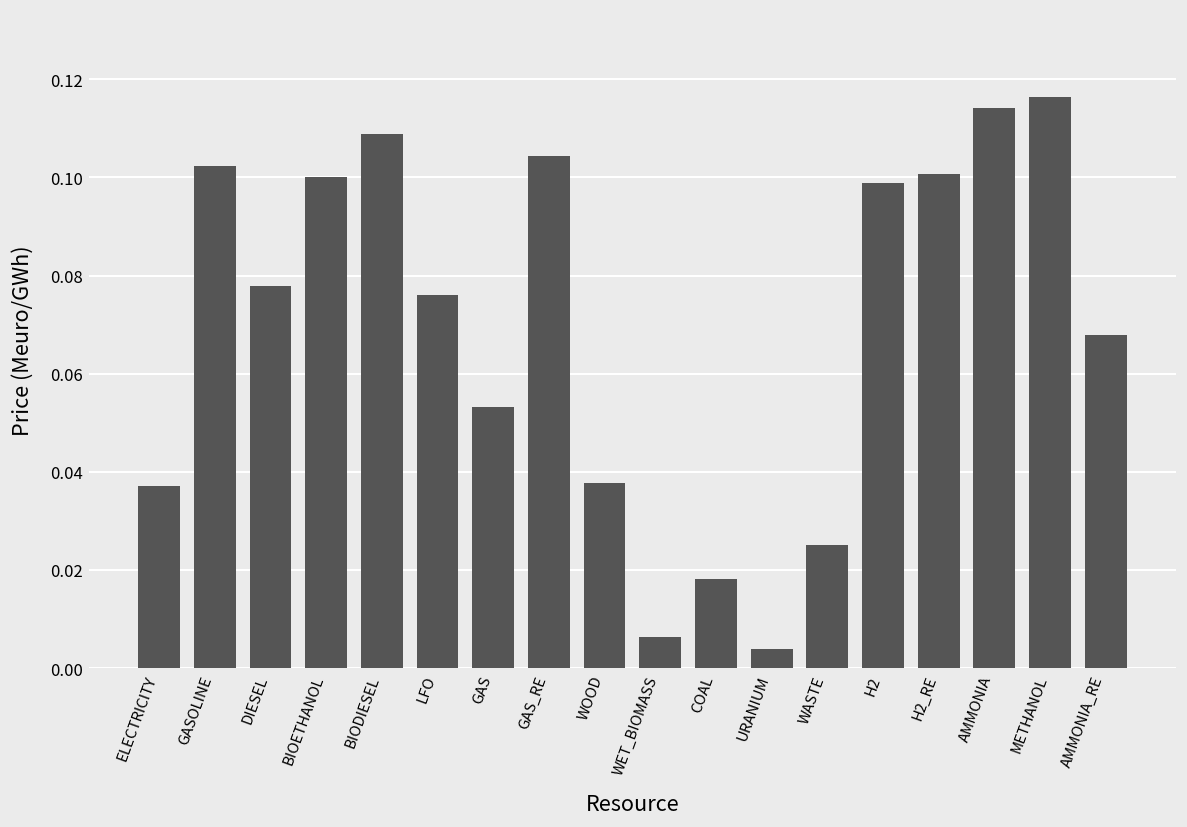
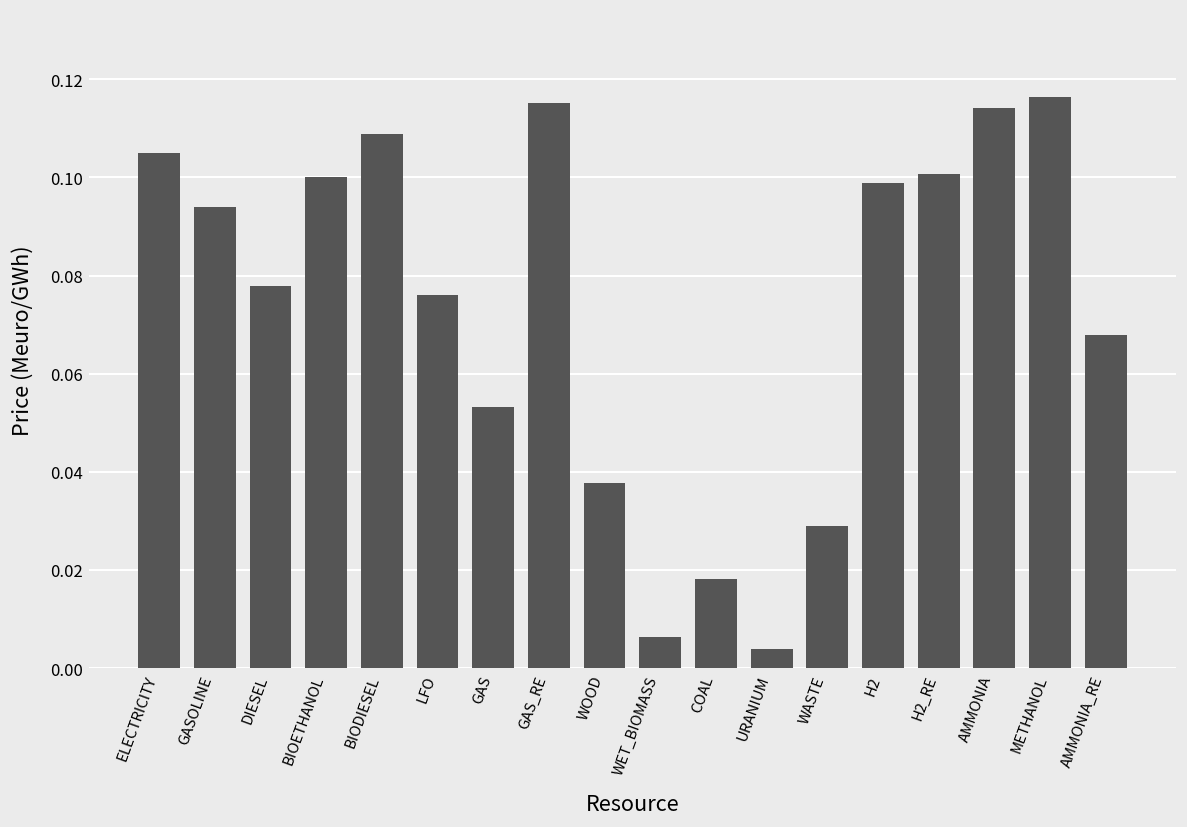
ELECTRICITY: 0.037 -> 0.105
GASOLINE: 0.102 -> 0.094
GAS_RE: 0.104 -> 0.115
WASTE: 0.025 -> 0.029
